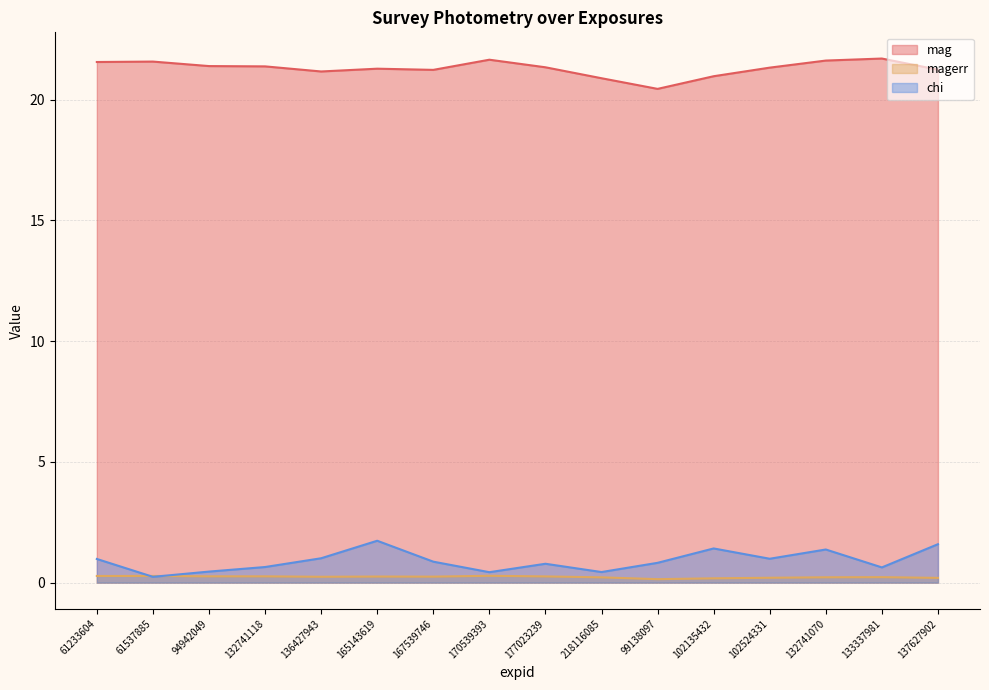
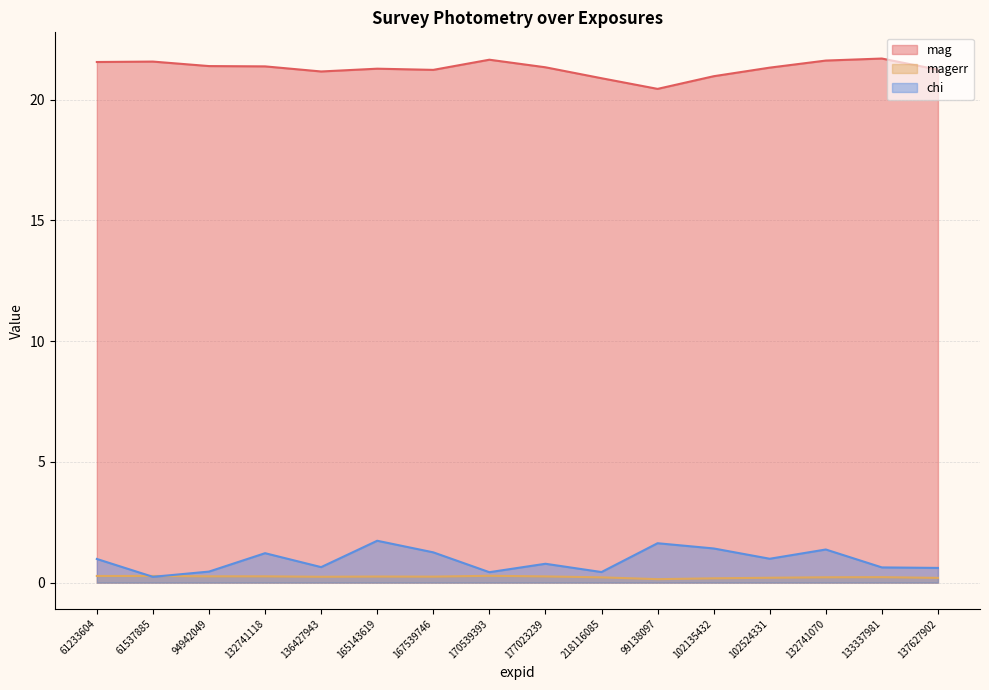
chi, 132741118: 0.6 -> 1.2
chi, 136427943: 1.0 -> 0.6
chi, 167539746: 0.9 -> 1.3
chi, 99138097: 0.8 -> 1.6
chi, 137627902: 1.6 -> 0.6
